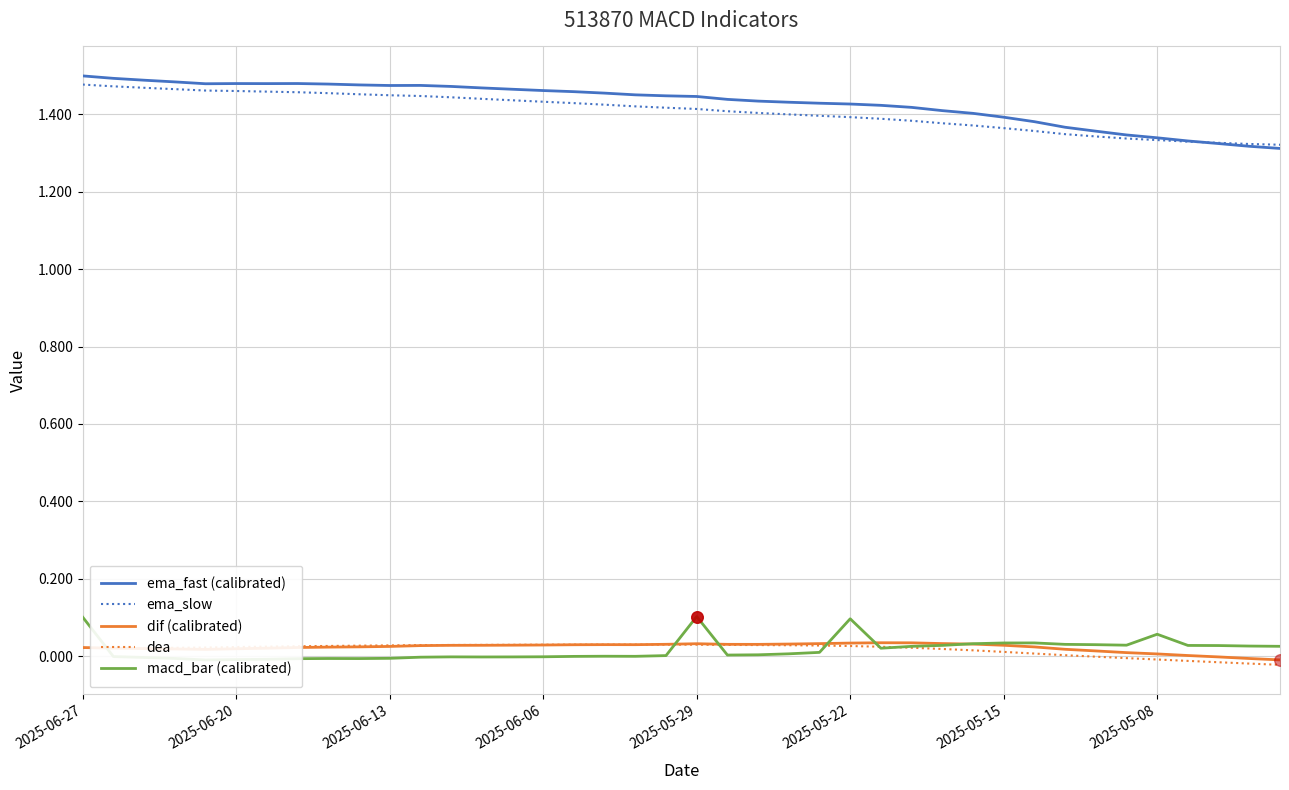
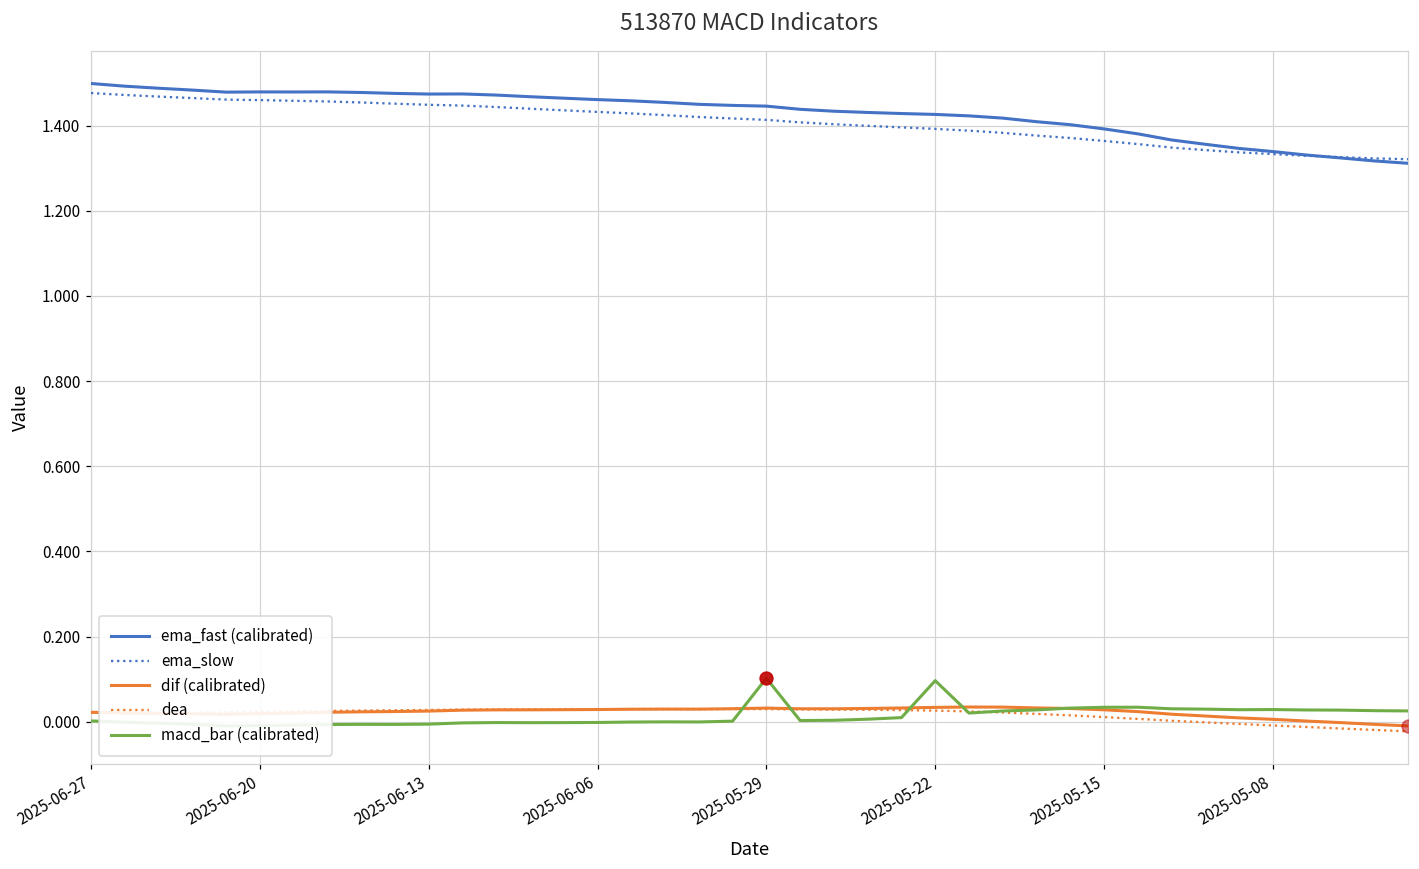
macd_bar (calibrated), 2025-06-27: 0.10 -> 0.00
macd_bar (calibrated), 2025-05-08: 0.06 -> 0.03
